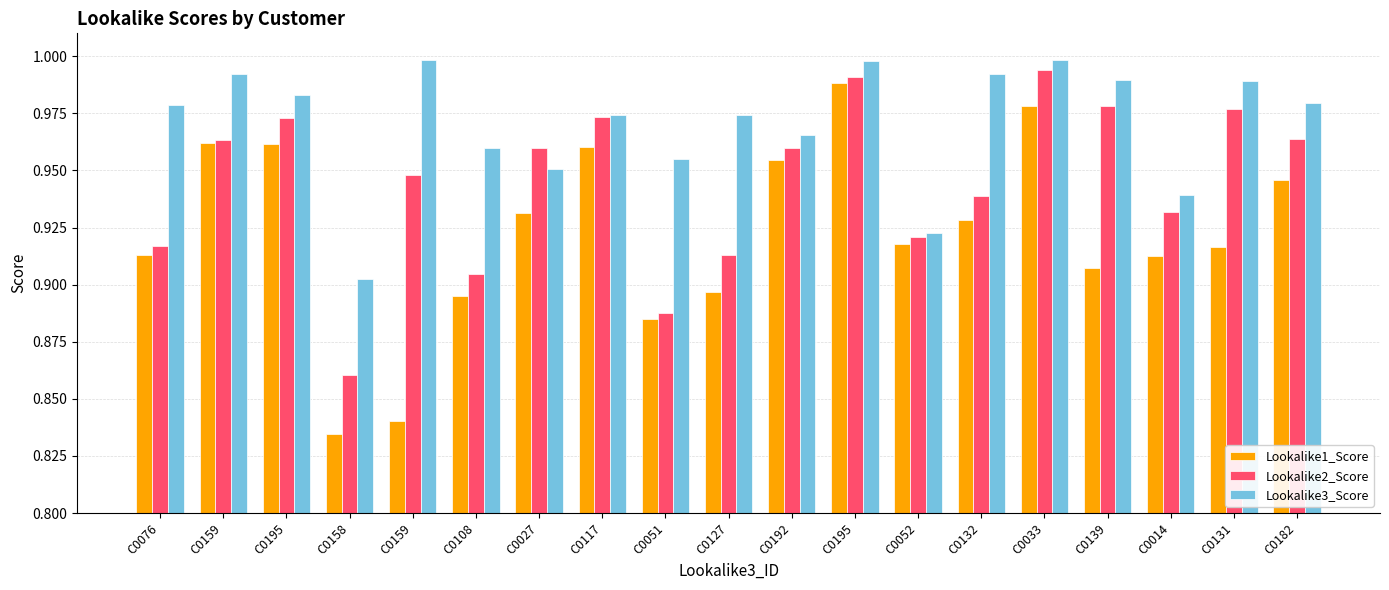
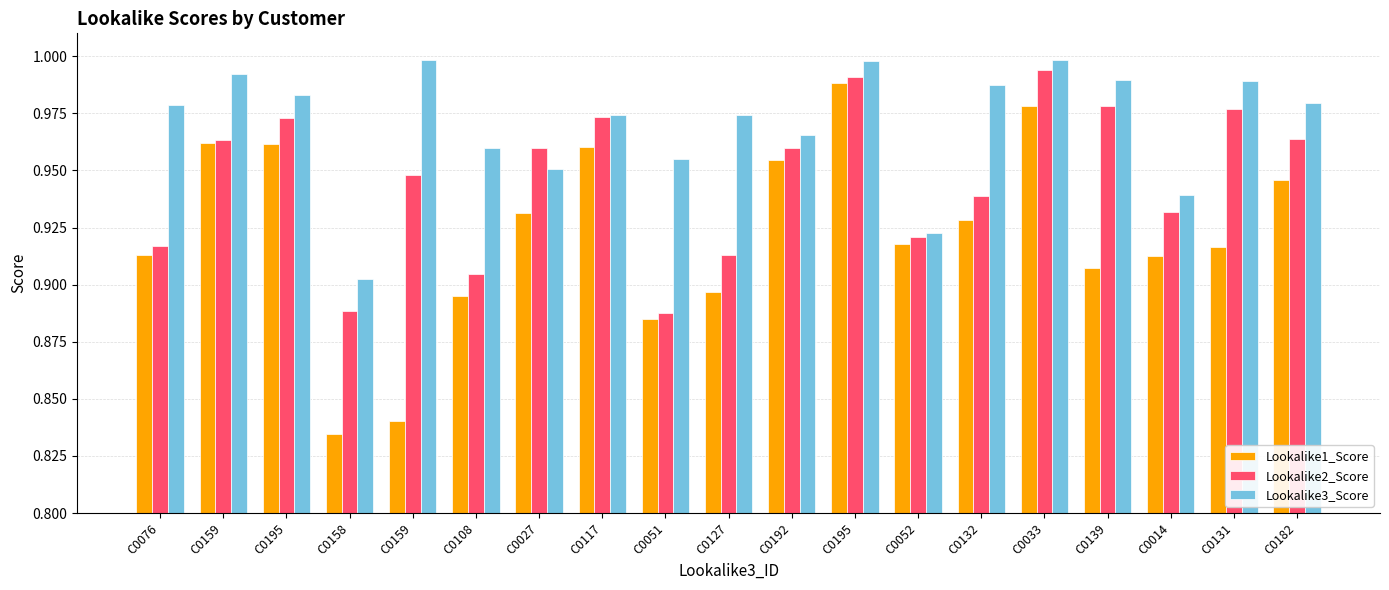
Lookalike2_Score, C0158: 0.861 -> 0.888
Lookalike3_Score, C0132: 0.992 -> 0.987
